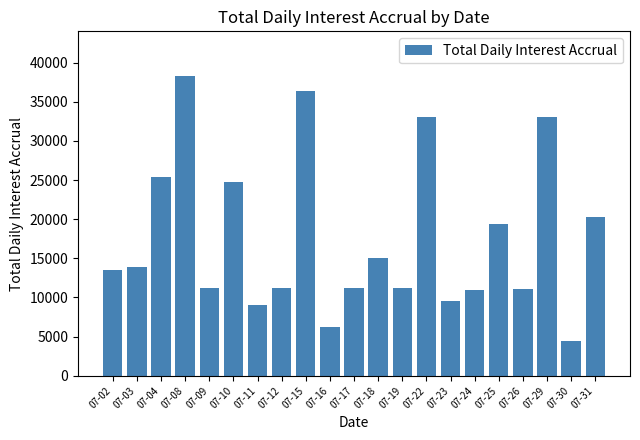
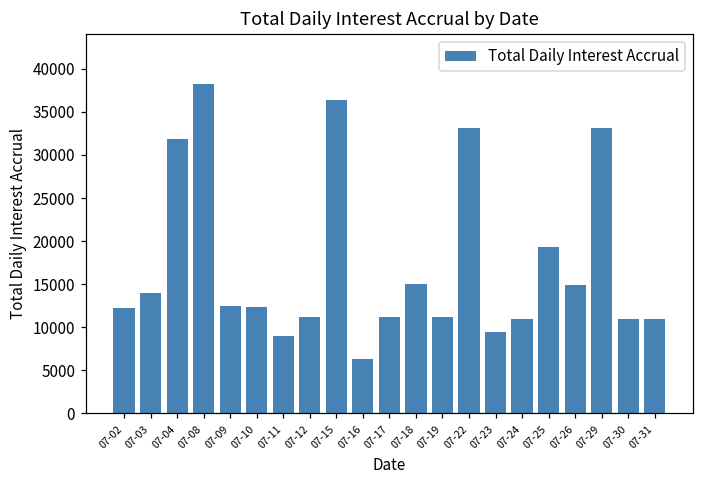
07-02: 13000 -> 12000
07-04: 25000 -> 32000
07-09: 11000 -> 12000
07-10: 25000 -> 12000
07-26: 11000 -> 15000
07-30: 4000 -> 11000
07-31: 20000 -> 11000
